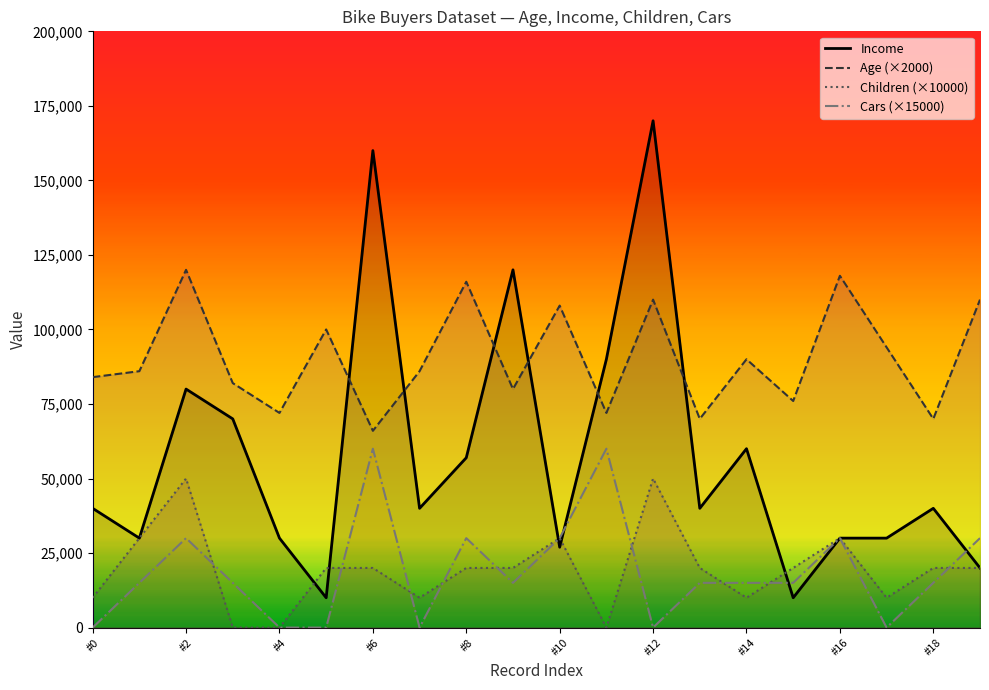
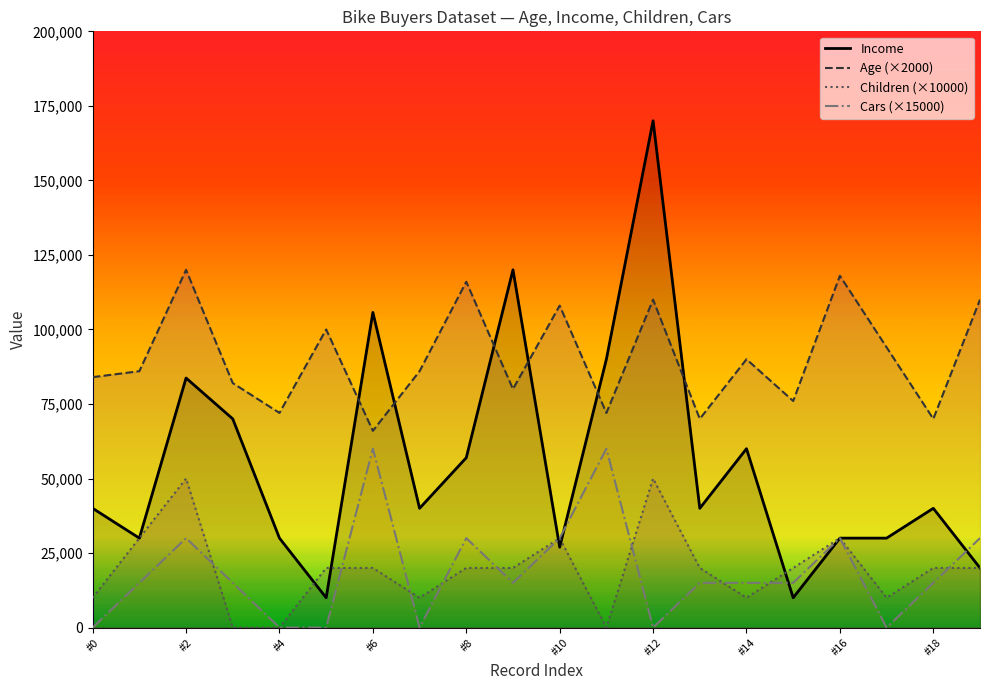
Income, #2: 80,000 -> 84,000
Income, #6: 160,000 -> 106,000
